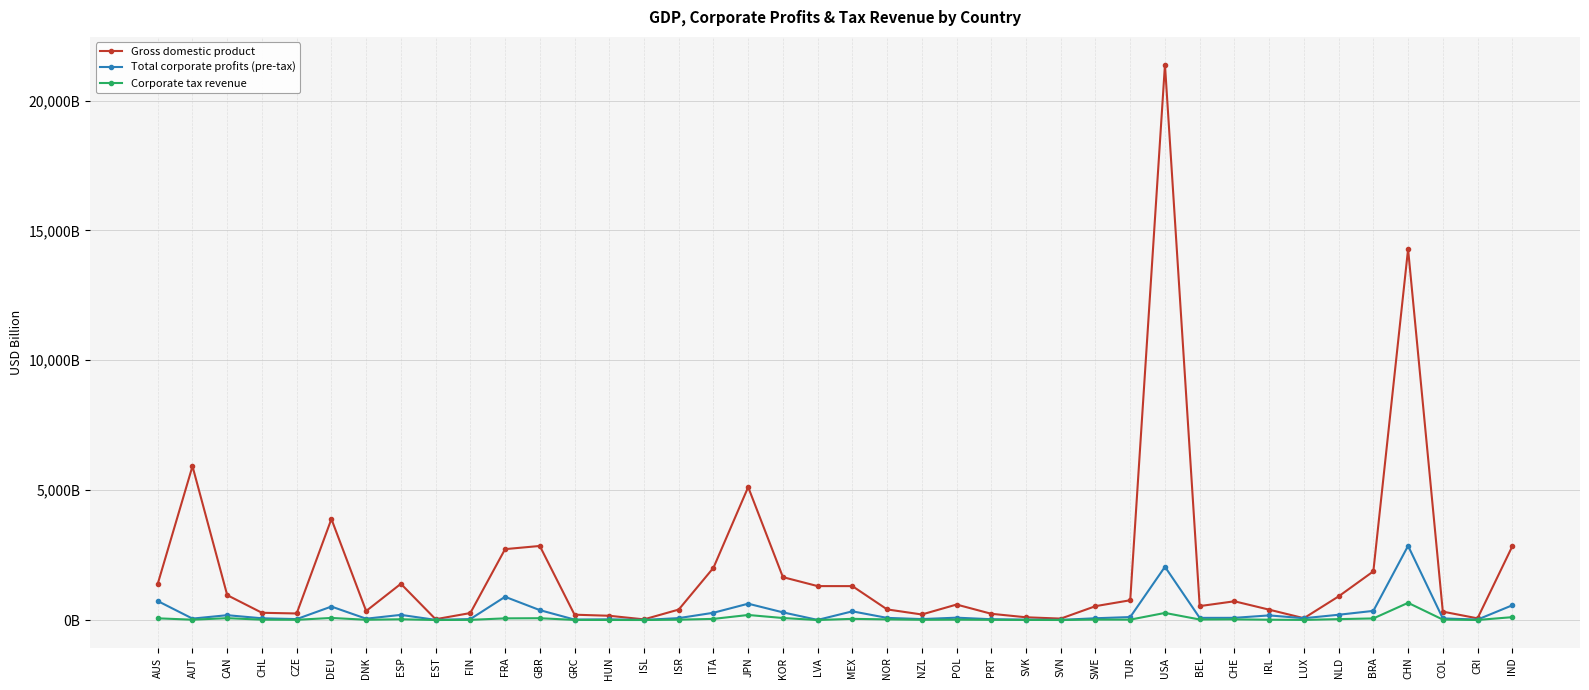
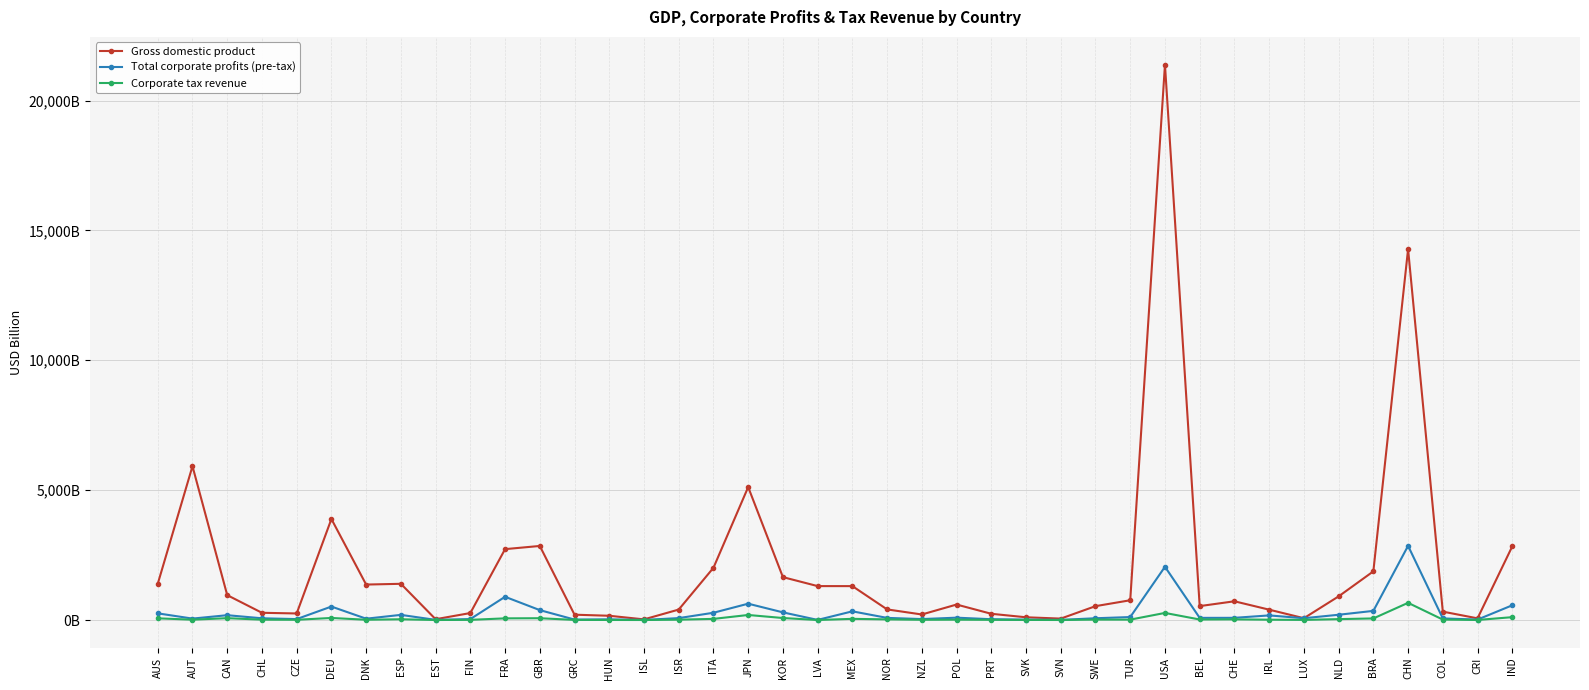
Total corporate profits (pre-tax), AUS: 700,000,000,000 -> 300,000,000,000
Gross domestic product, DNK: 300,000,000,000 -> 1,400,000,000,000
